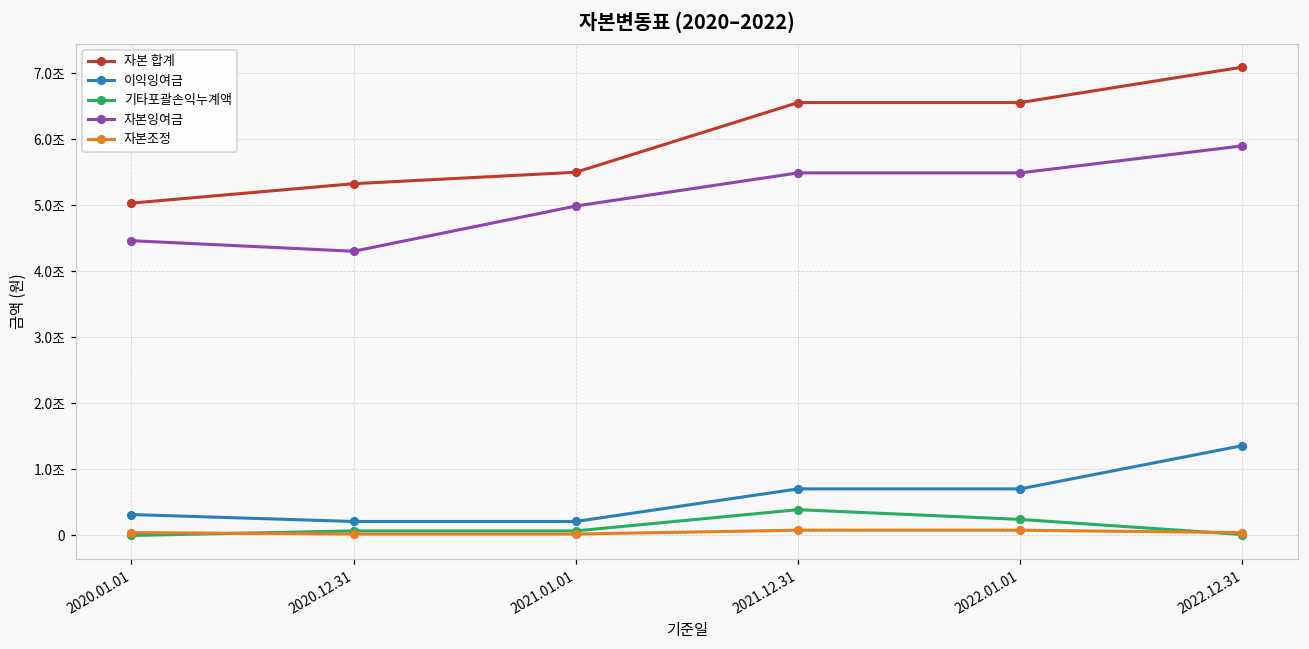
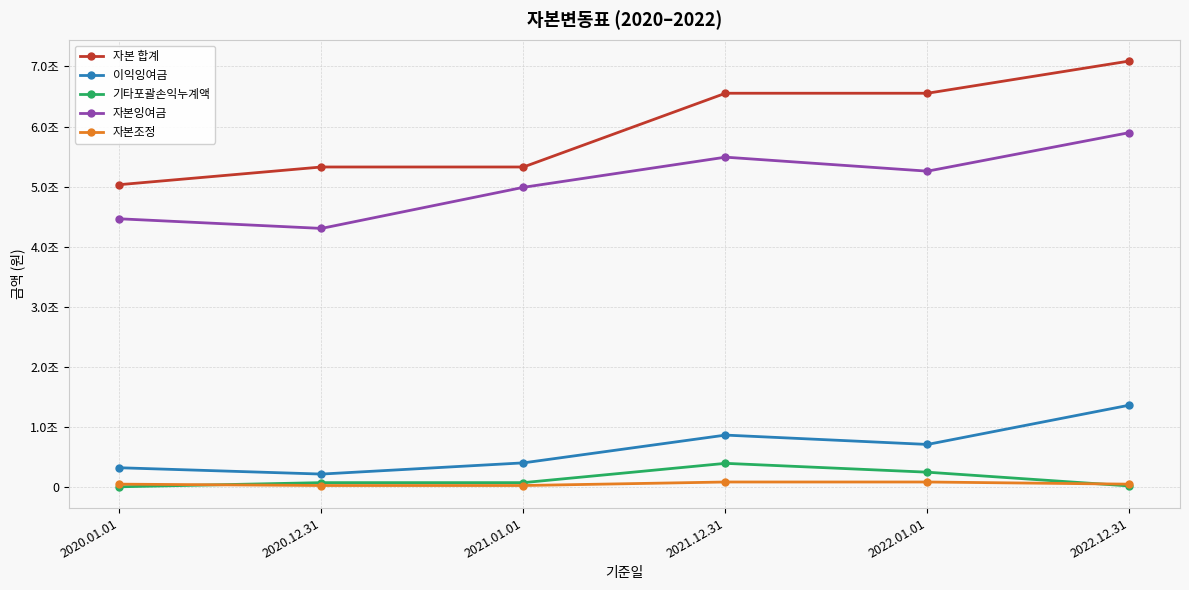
자본 합계, 2021.01.01: 5.5조 -> 5.3조
이익잉여금, 2021.01.01: 0.2조 -> 0.4조
이익잉여금, 2021.12.31: 0.7조 -> 0.9조
자본잉여금, 2022.01.01: 5.5조 -> 5.3조
